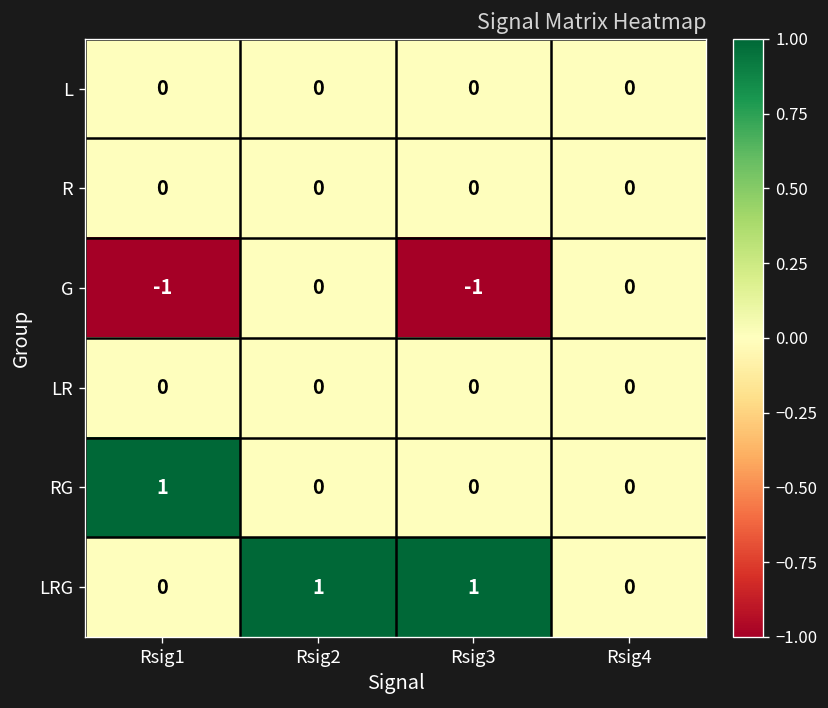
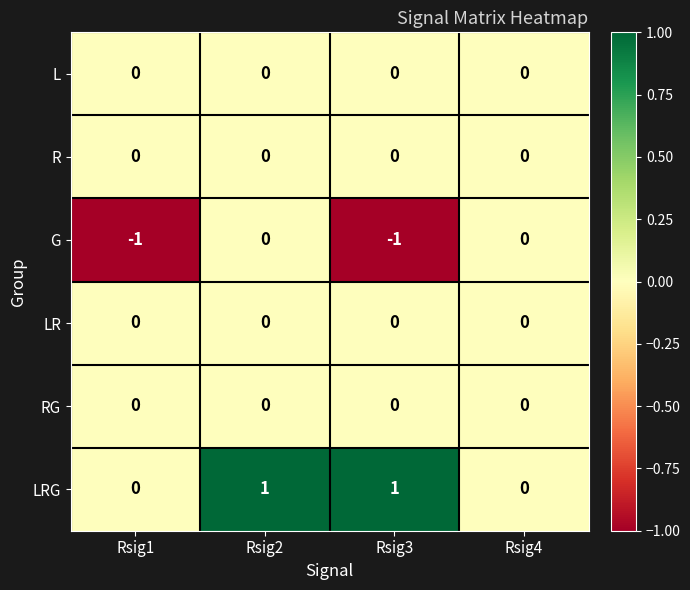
RG, Rsig1: 1 -> 0
